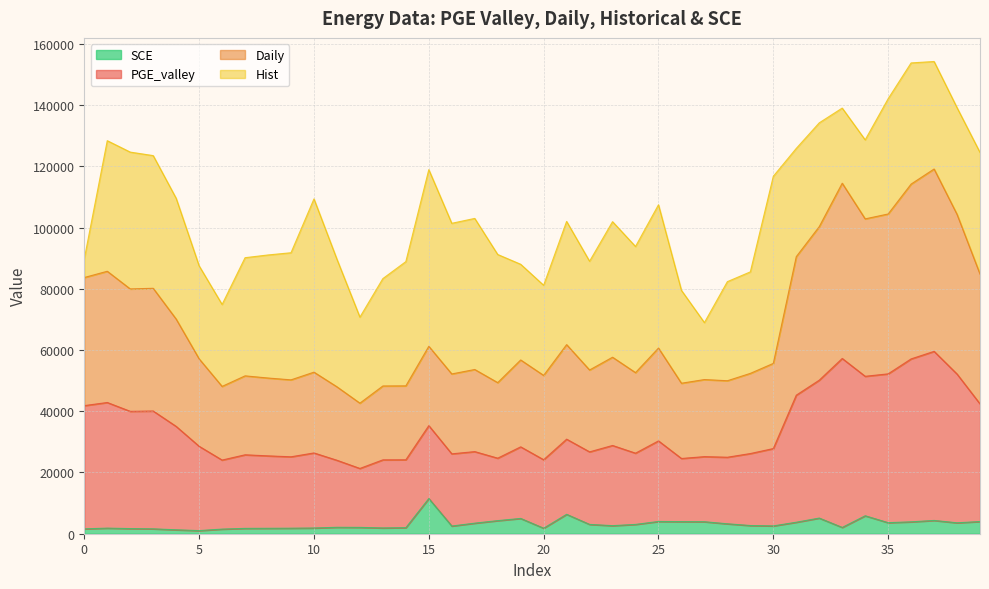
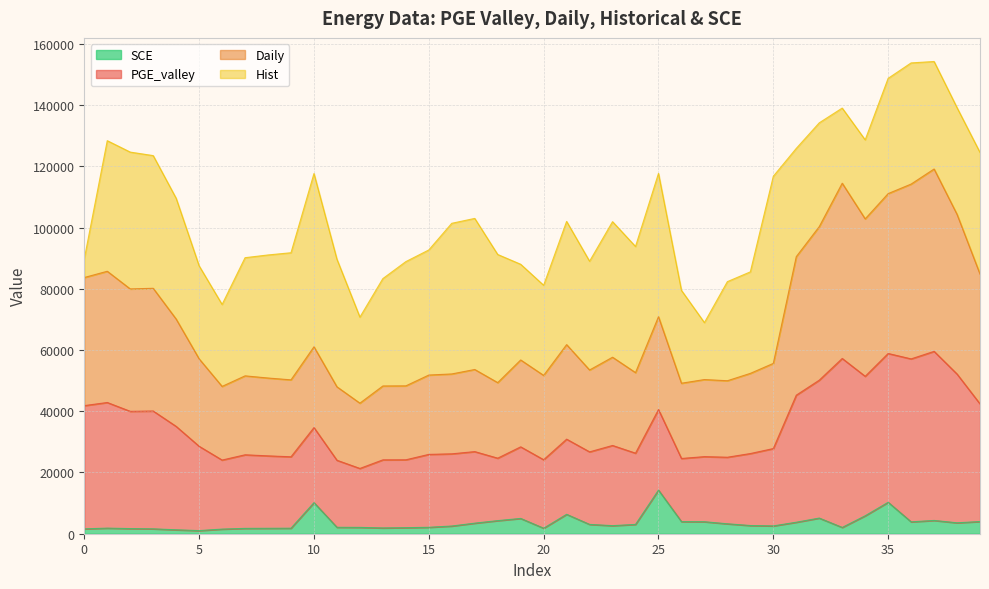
SCE, 10: 2000 -> 10000
SCE, 15: 11000 -> 2000
Hist, 15: 58000 -> 41000
SCE, 25: 4000 -> 14000
SCE, 35: 4000 -> 10000
